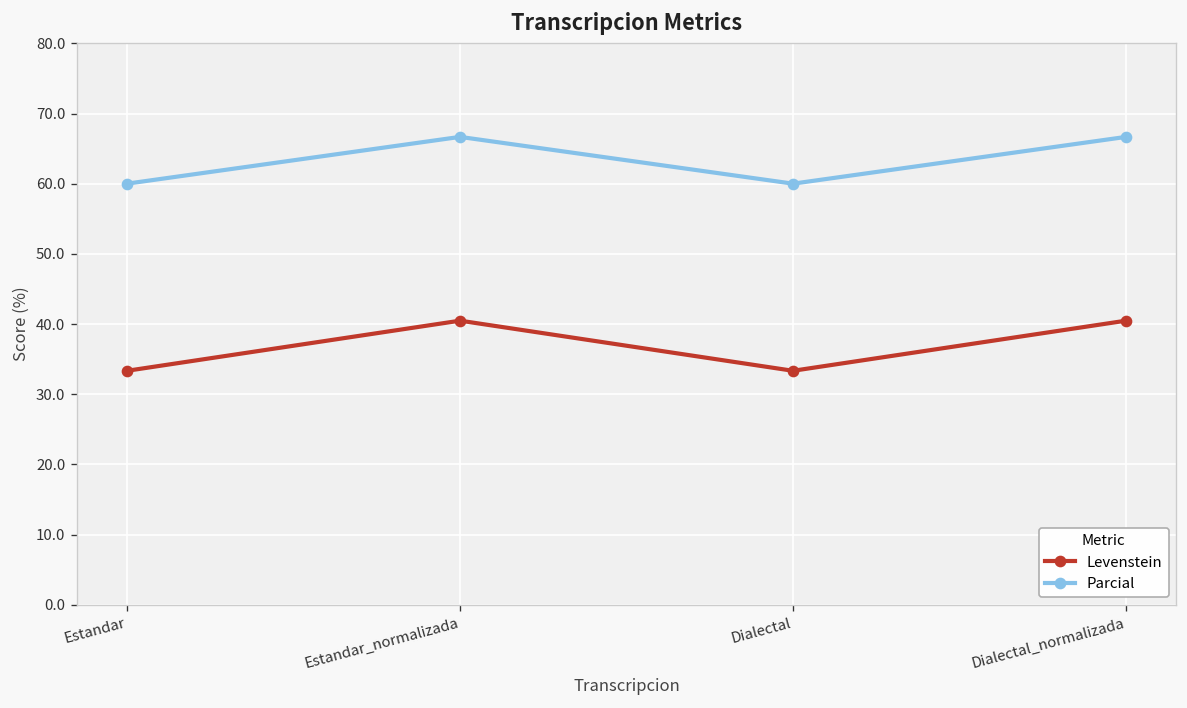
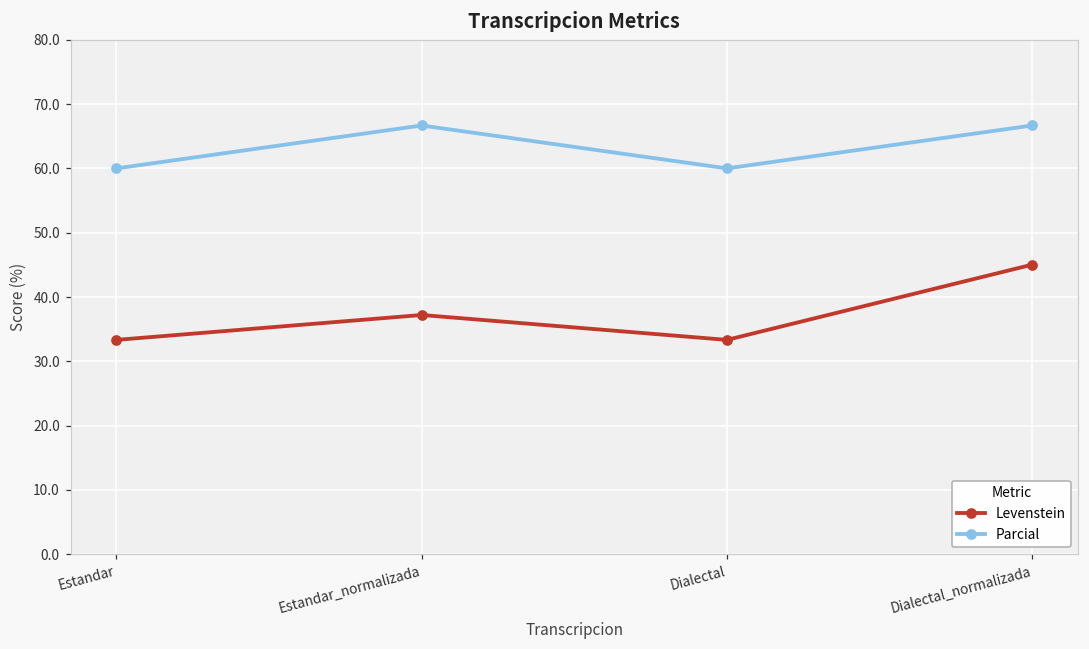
Levenstein, Estandar_normalizada: 40 -> 37
Levenstein, Dialectal_normalizada: 40 -> 45
